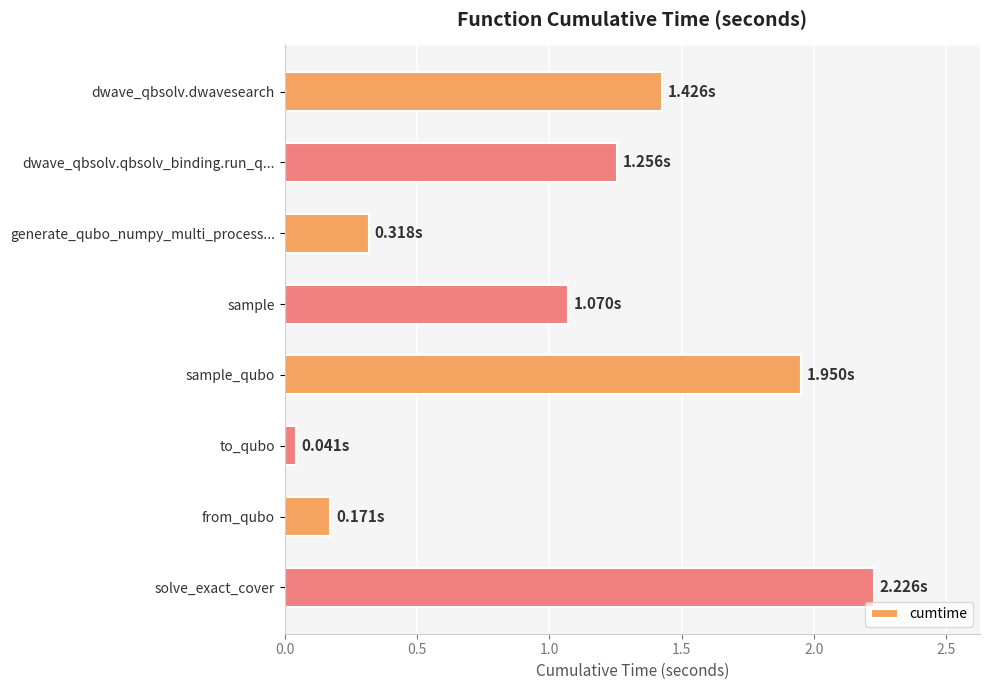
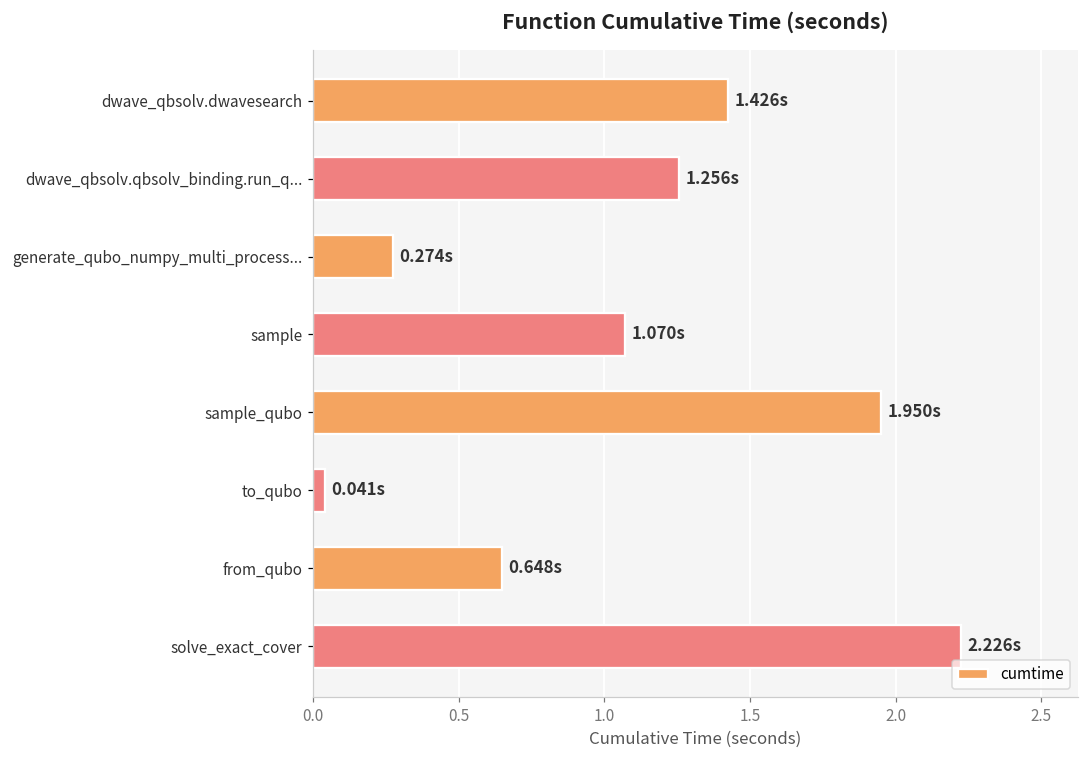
generate_qubo_numpy_multi_process...: 0.318s -> 0.274s
from_qubo: 0.171s -> 0.648s
